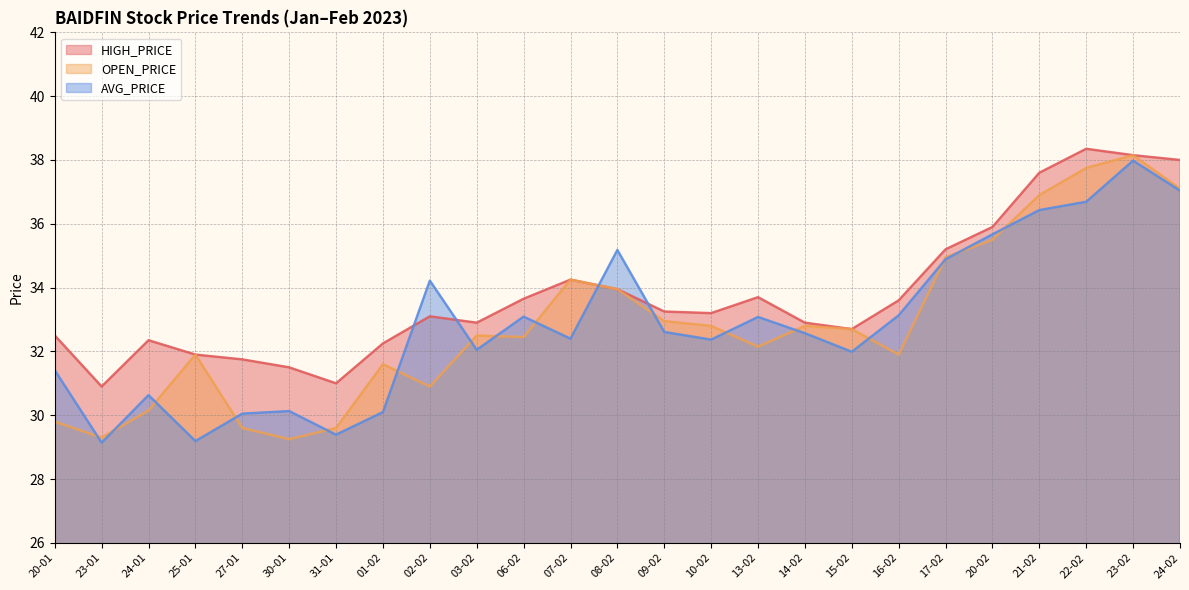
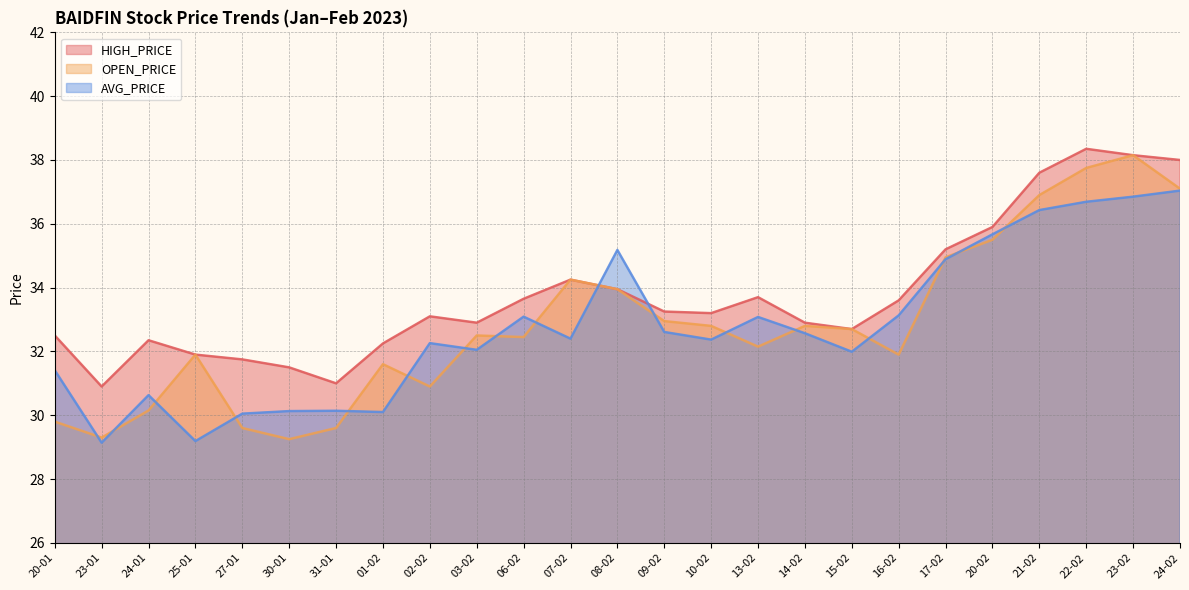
AVG_PRICE, 31-01: 29.4 -> 30.1
AVG_PRICE, 02-02: 34.2 -> 32.3
AVG_PRICE, 23-02: 38.0 -> 36.9
